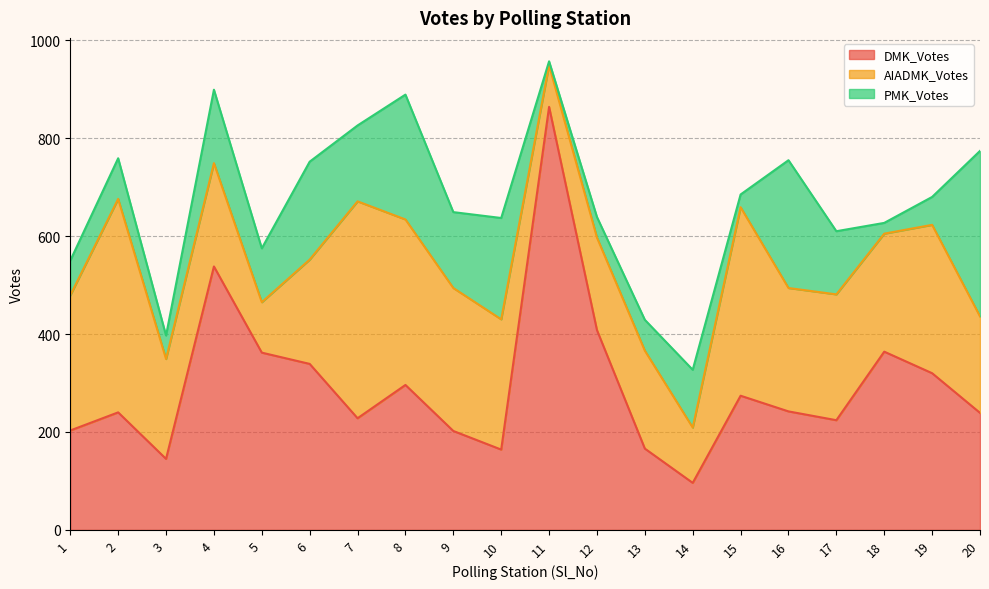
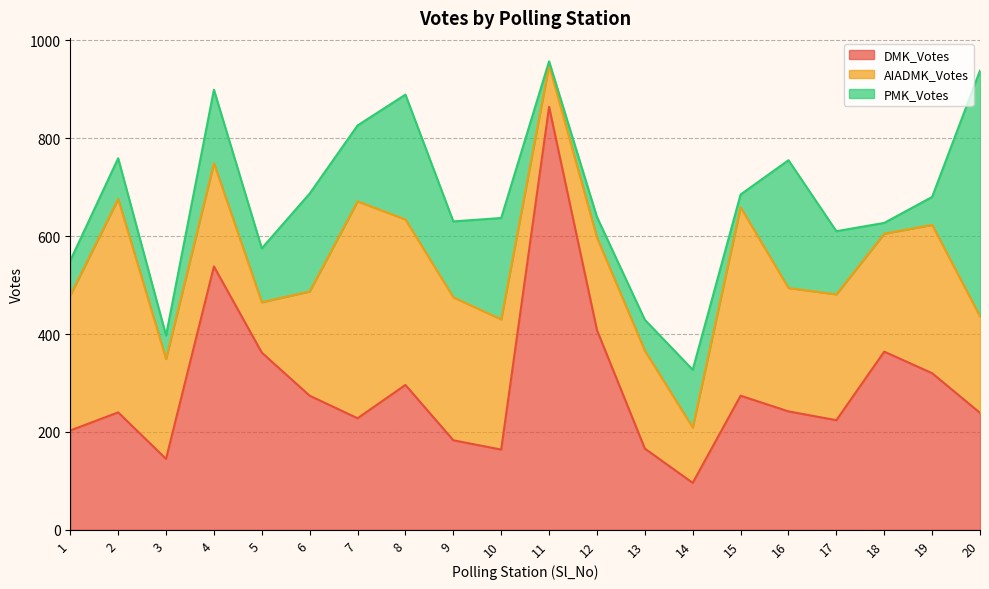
DMK_Votes, 6: 340 -> 270
DMK_Votes, 9: 200 -> 180
PMK_Votes, 20: 340 -> 500
